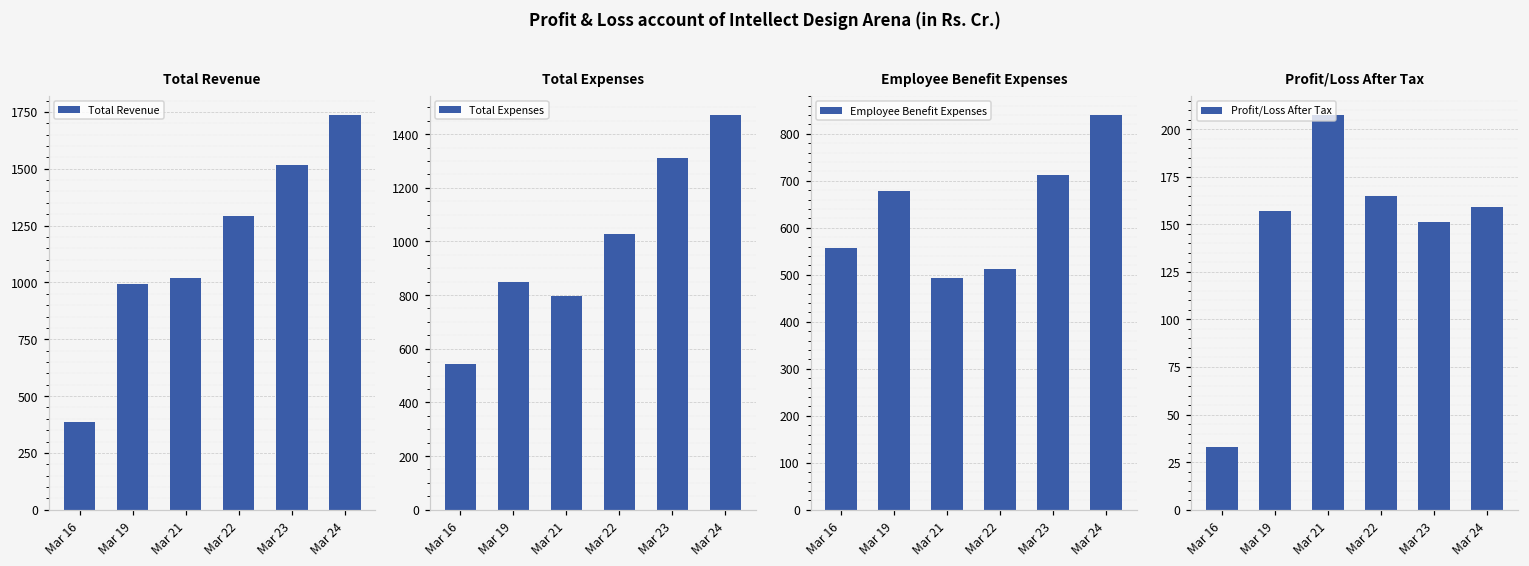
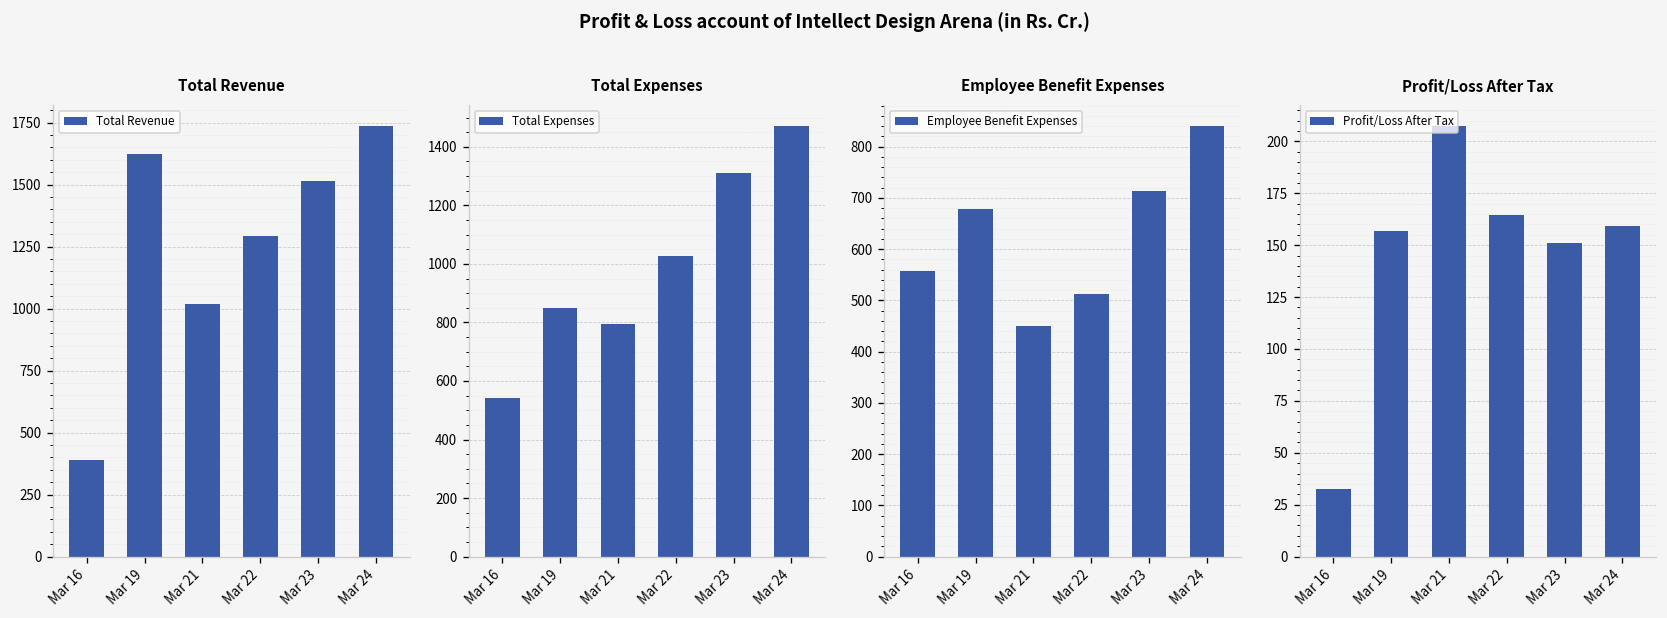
Total Revenue, Mar 19: 990 -> 1620
Employee Benefit Expenses, Mar 21: 490 -> 450
